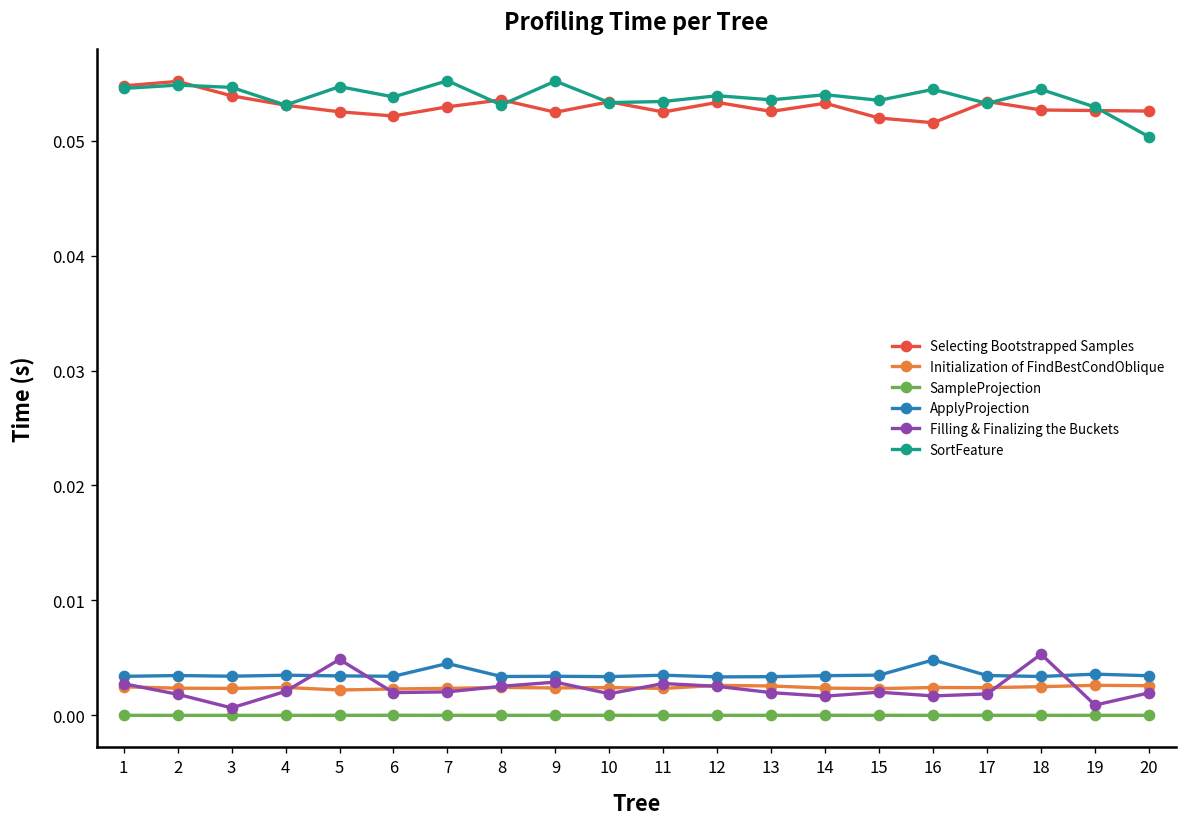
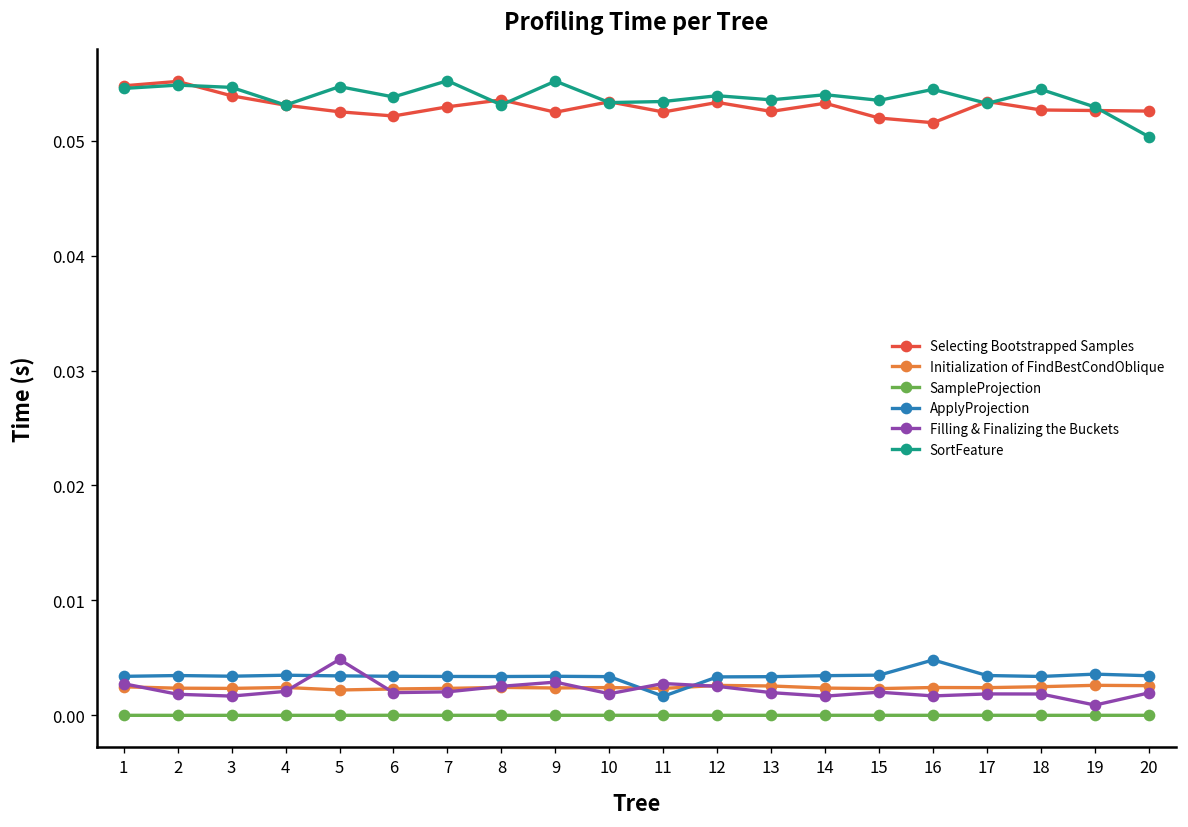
Filling & Finalizing the Buckets, 3: 0.001 -> 0.002
ApplyProjection, 7: 0.005 -> 0.003
ApplyProjection, 11: 0.003 -> 0.002
Filling & Finalizing the Buckets, 18: 0.005 -> 0.002
